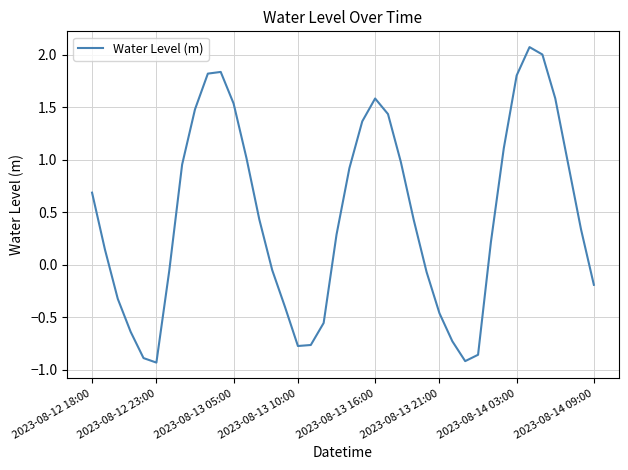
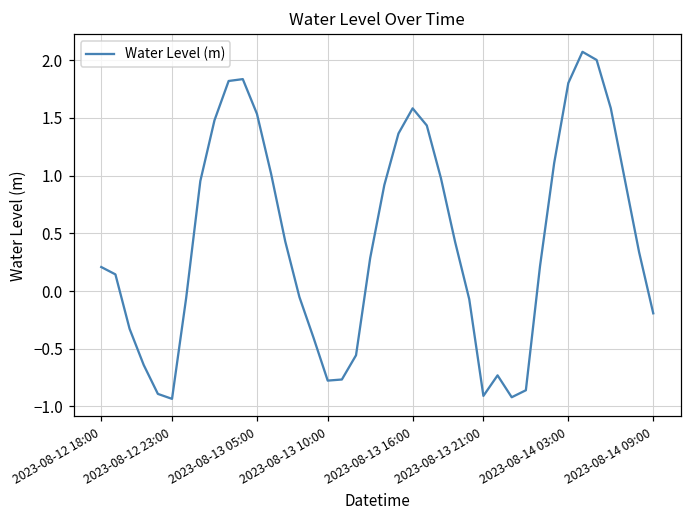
2023-08-12 18:00: 0.69 -> 0.21
2023-08-13 21:00: -0.46 -> -0.91
